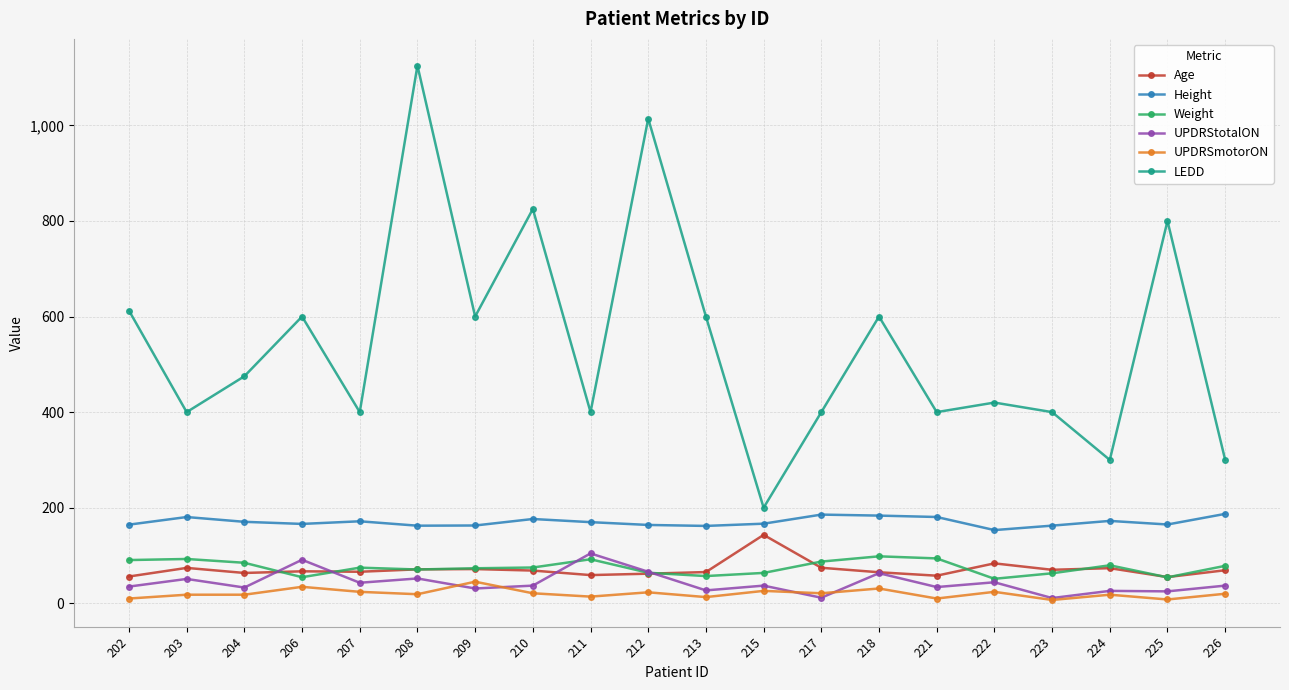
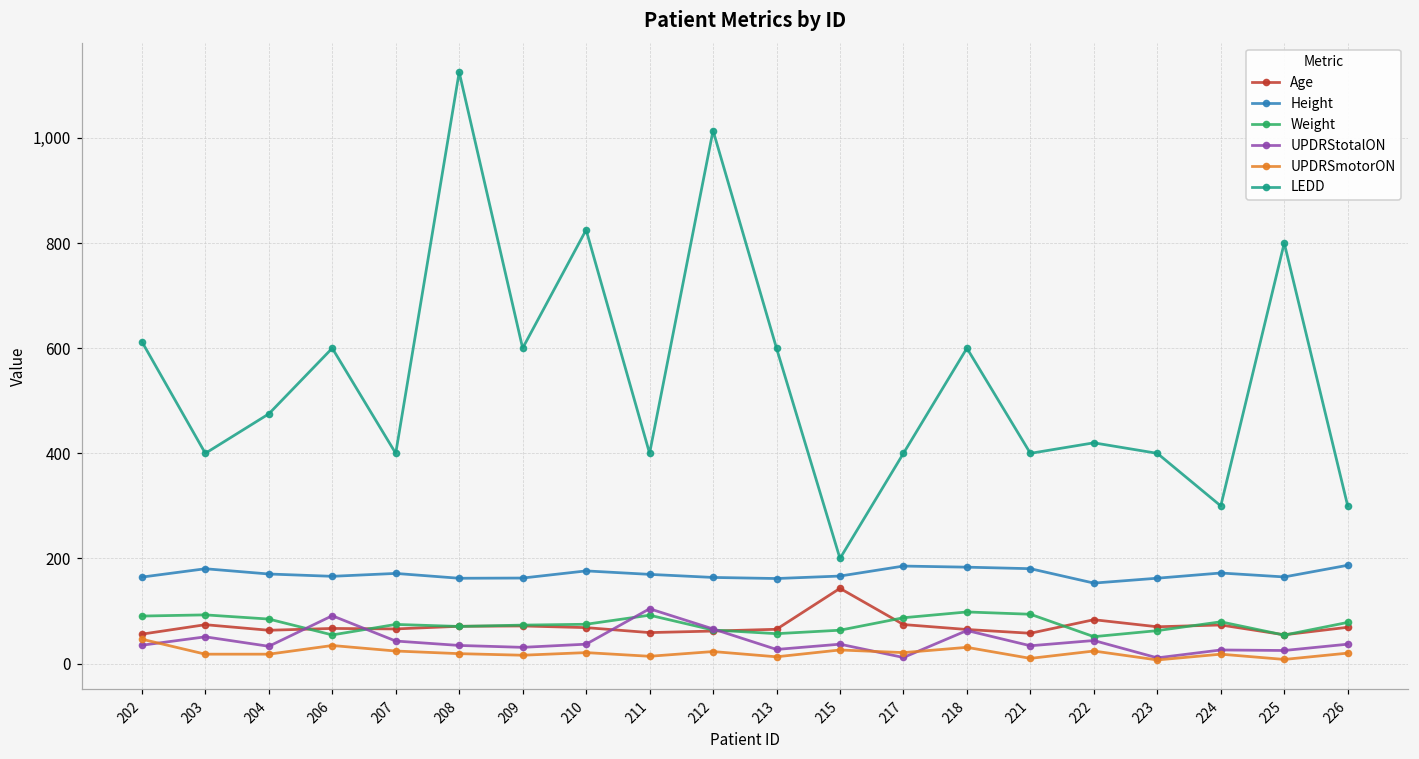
UPDRSmotorON, 202: 10 -> 50
UPDRStotalON, 208: 50 -> 30
UPDRSmotorON, 209: 50 -> 20
